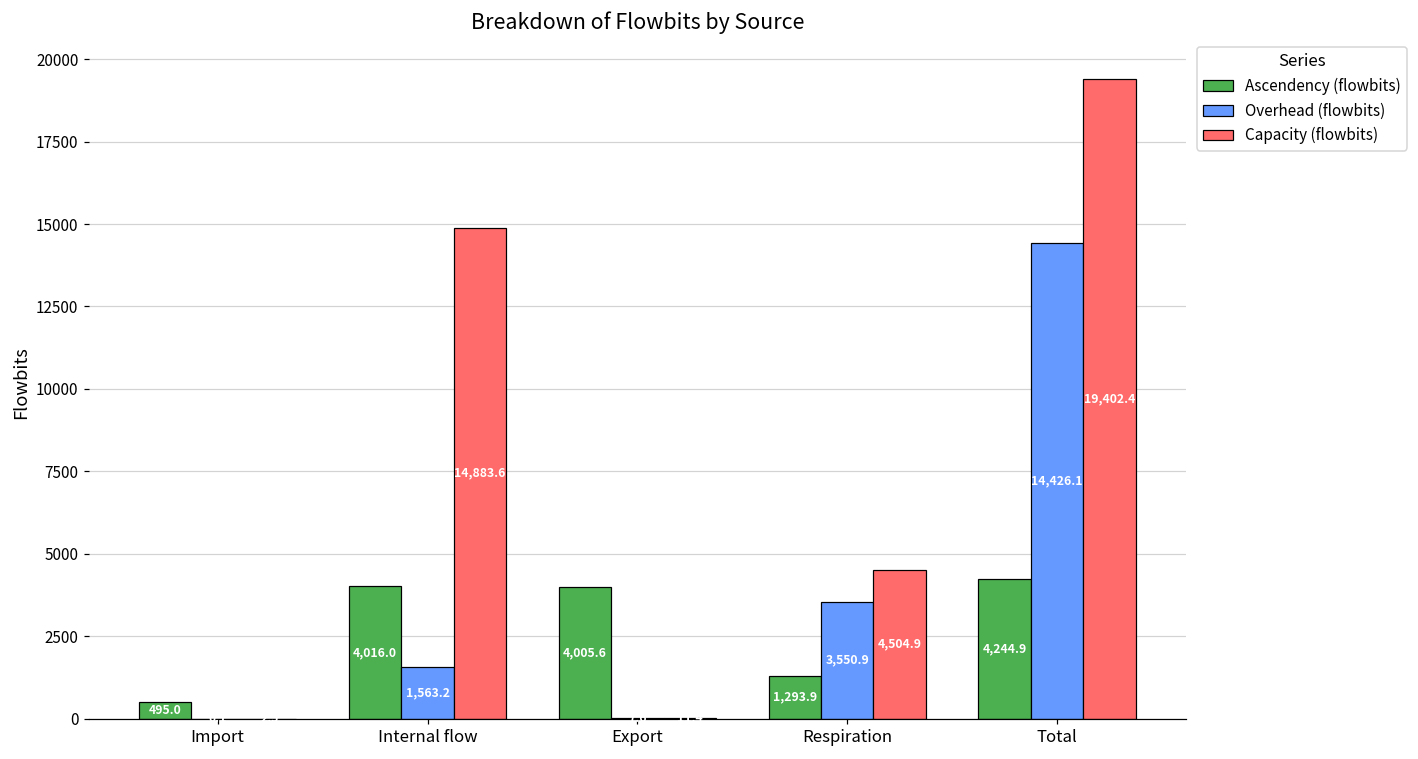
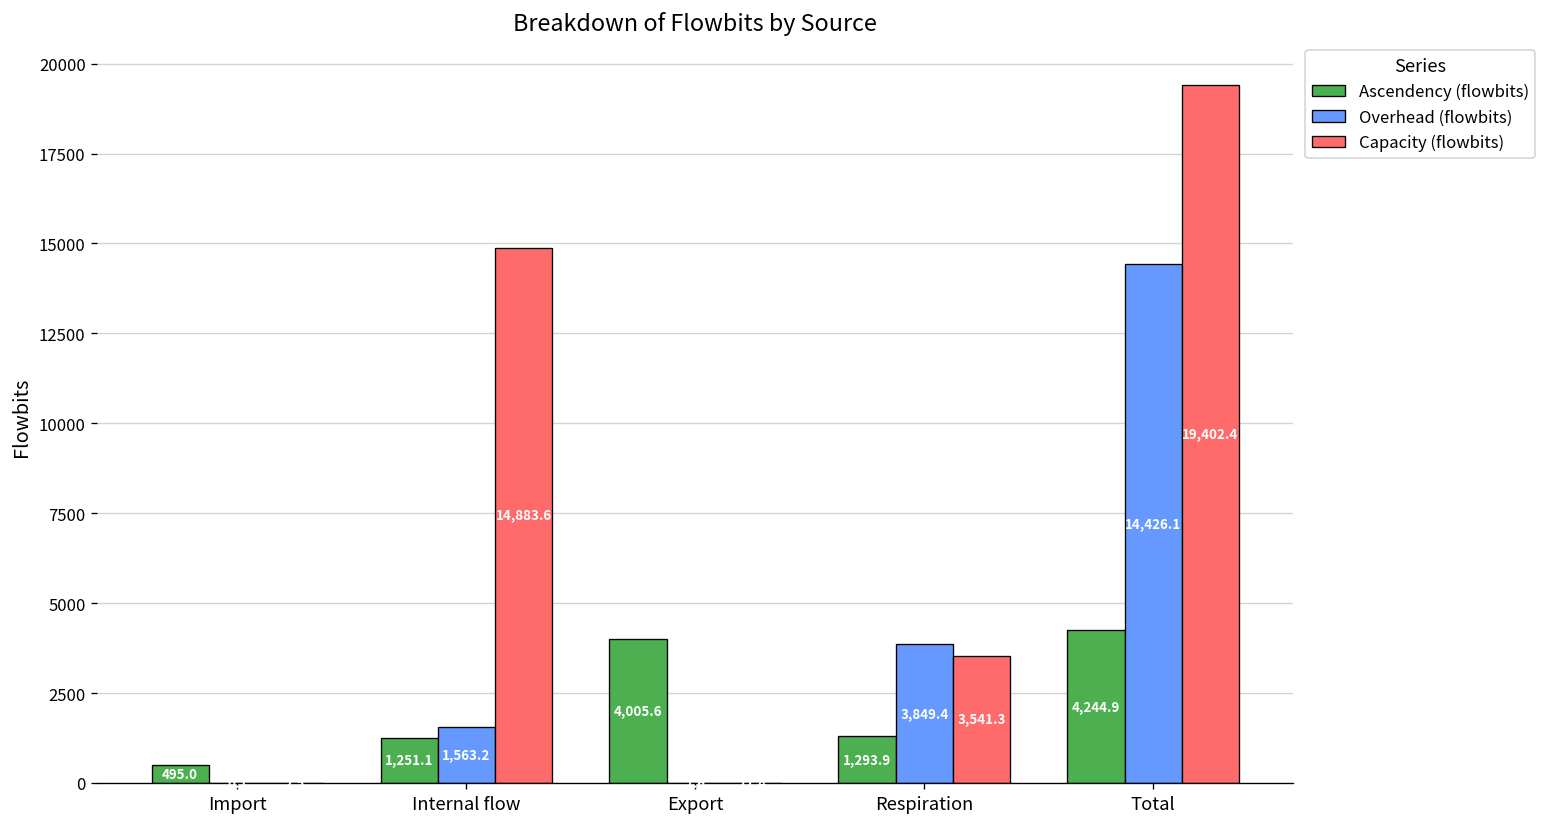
Ascendency (flowbits), Internal flow: 4,016.0 -> 1,251.1
Overhead (flowbits), Respiration: 3,550.9 -> 3,849.4
Capacity (flowbits), Respiration: 4,504.9 -> 3,541.3
